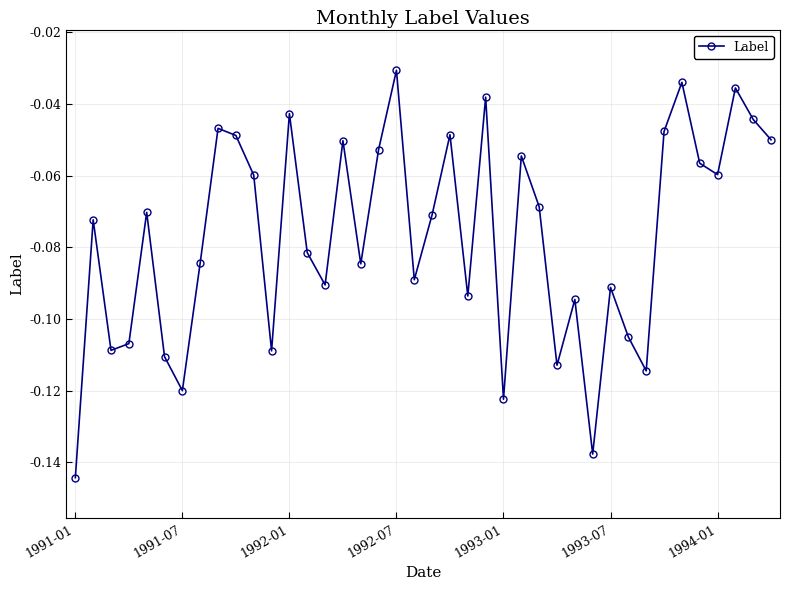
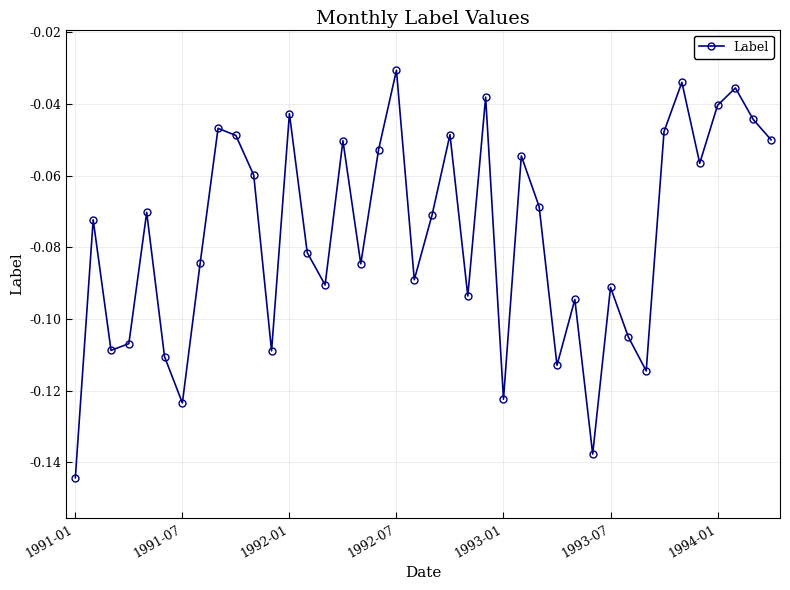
1991-07: -0.120 -> -0.123
1994-01: -0.060 -> -0.040
